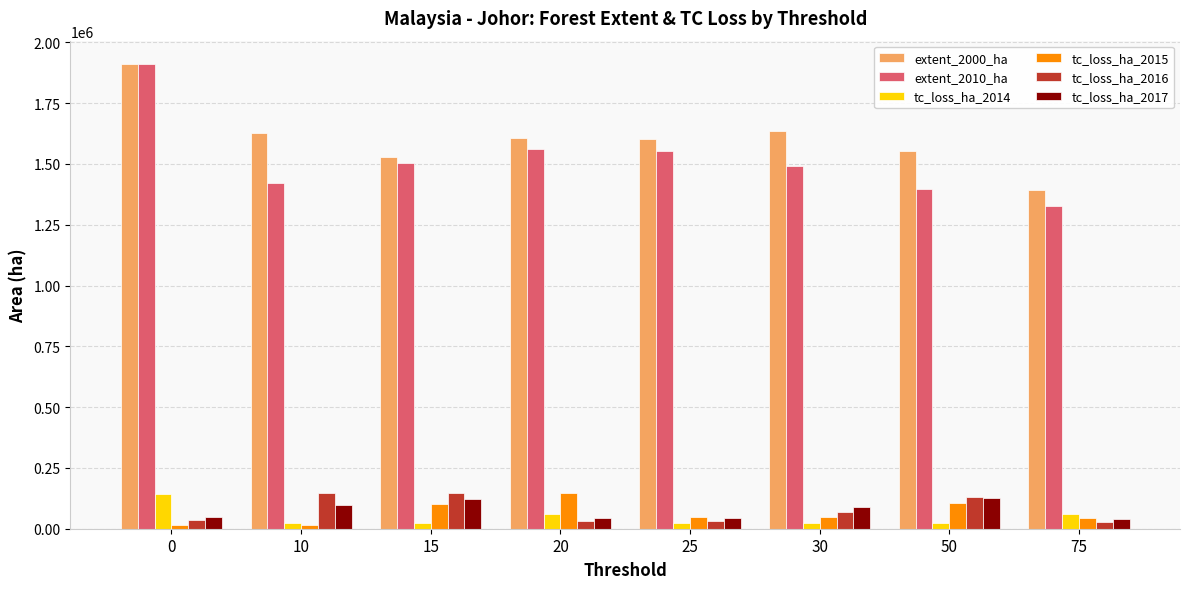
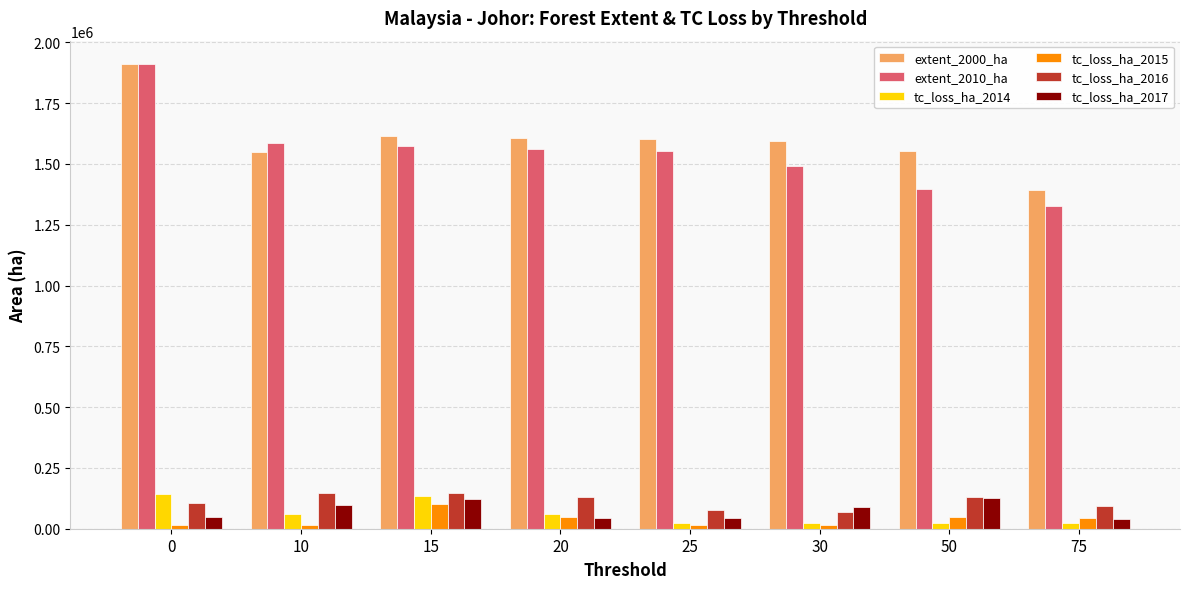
tc_loss_ha_2016, 0: 30000 -> 100000
extent_2000_ha, 10: 1630000 -> 1550000
extent_2010_ha, 10: 1420000 -> 1590000
tc_loss_ha_2014, 10: 30000 -> 60000
extent_2000_ha, 15: 1530000 -> 1610000
extent_2010_ha, 15: 1500000 -> 1570000
tc_loss_ha_2014, 15: 30000 -> 130000
tc_loss_ha_2015, 20: 150000 -> 50000
tc_loss_ha_2016, 20: 30000 -> 130000
tc_loss_ha_2015, 25: 50000 -> 20000
tc_loss_ha_2016, 25: 30000 -> 80000
extent_2000_ha, 30: 1630000 -> 1590000
tc_loss_ha_2015, 30: 50000 -> 20000
tc_loss_ha_2015, 50: 100000 -> 50000
tc_loss_ha_2014, 75: 60000 -> 20000
tc_loss_ha_2016, 75: 30000 -> 90000
